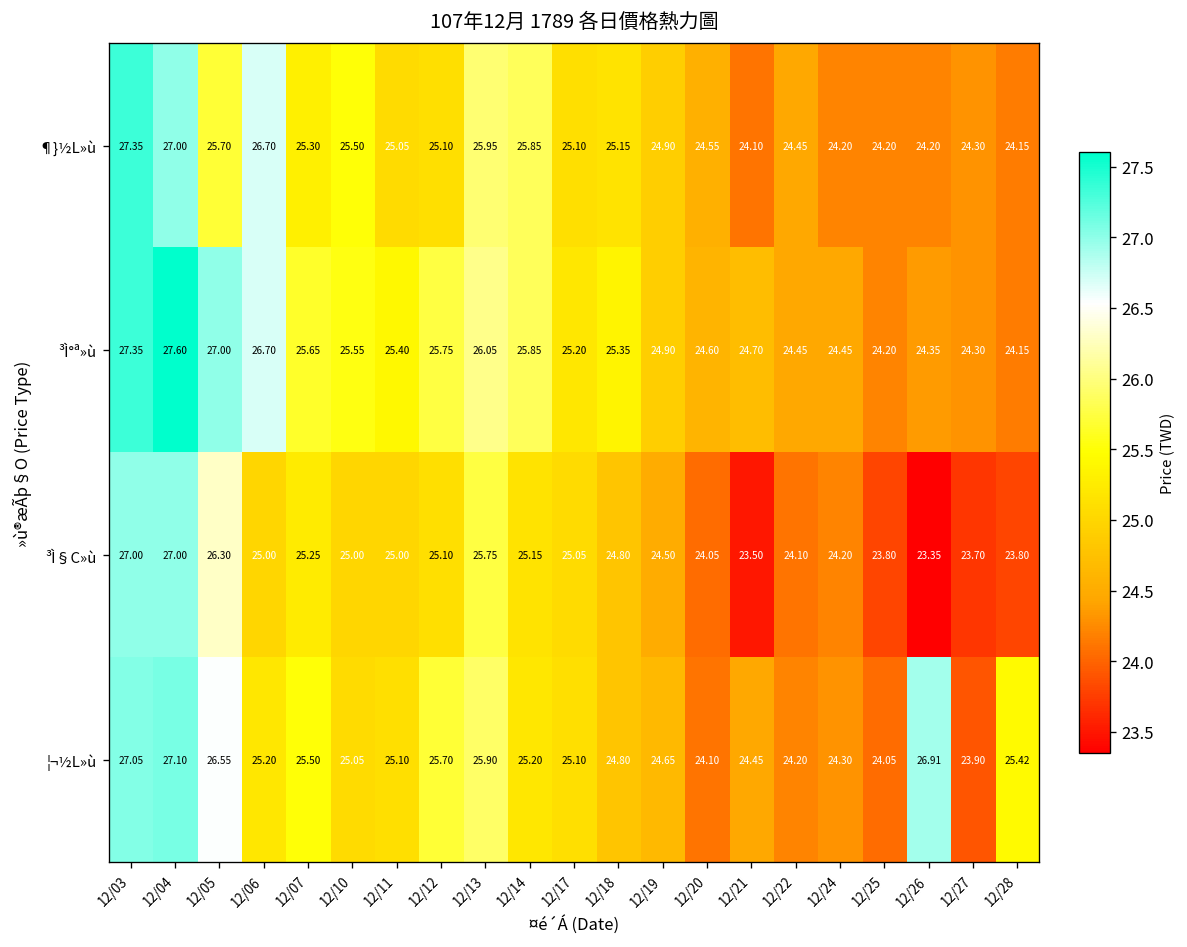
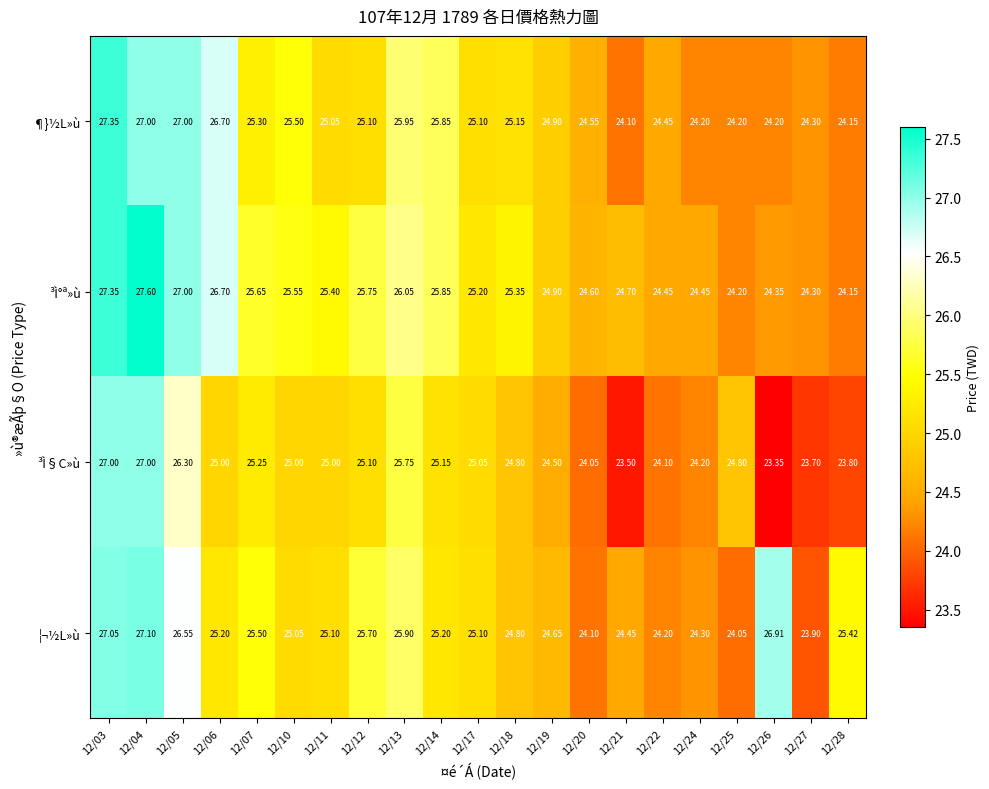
¶}½L»ù, 12/05: 25.70 -> 27.00
³Ì§C»ù, 12/25: 23.80 -> 24.80
